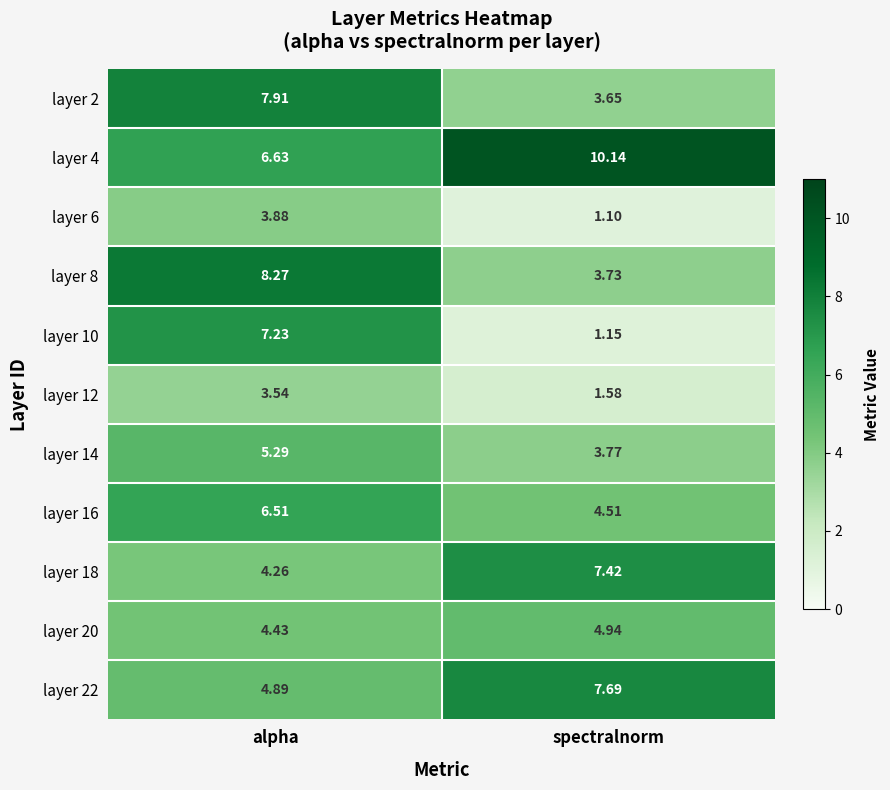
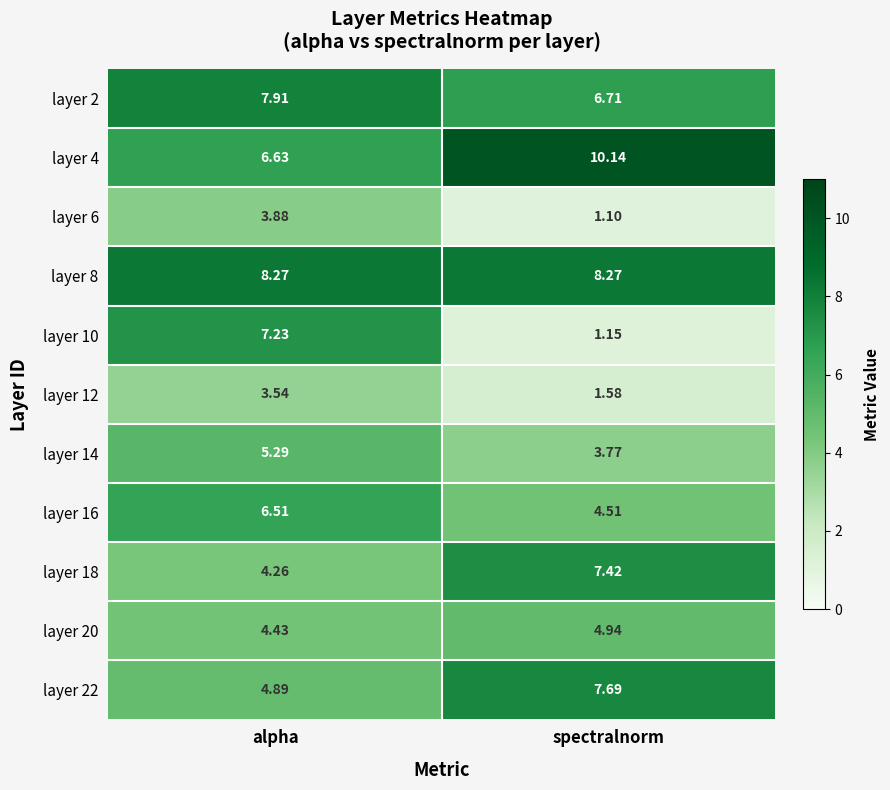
layer 2, spectralnorm: 3.65 -> 6.71
layer 8, spectralnorm: 3.73 -> 8.27
